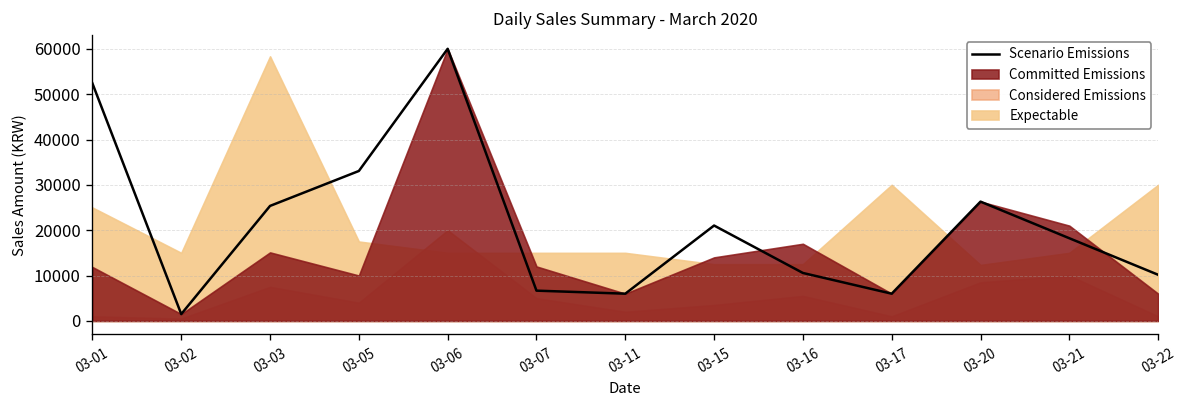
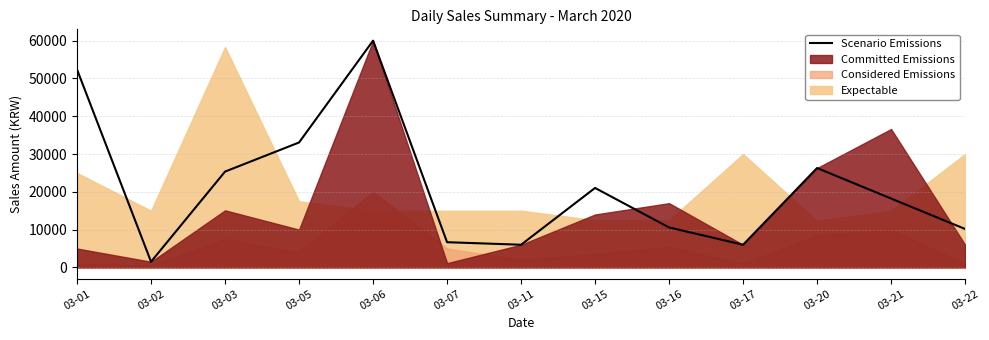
Committed Emissions, 03-01: 12000 -> 5000
Committed Emissions, 03-07: 12000 -> 1000
Committed Emissions, 03-21: 21000 -> 37000
